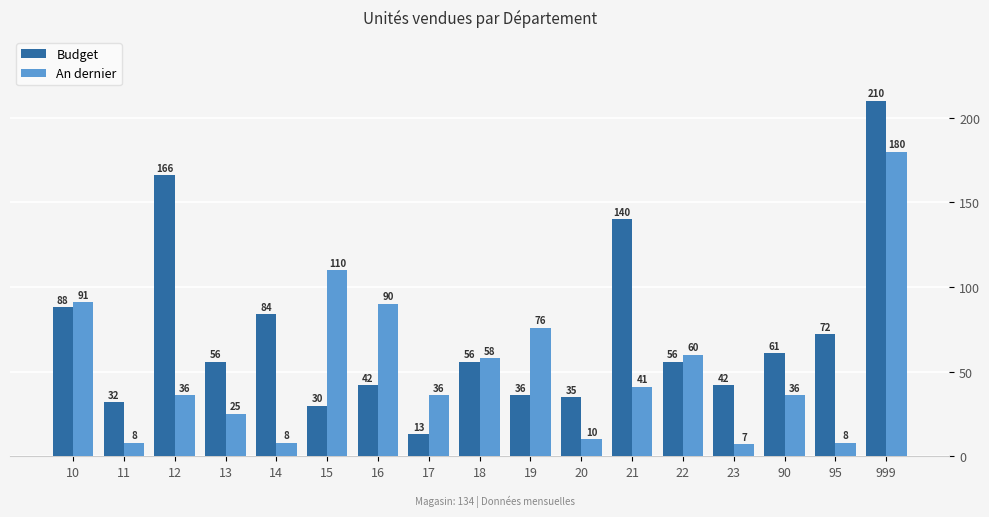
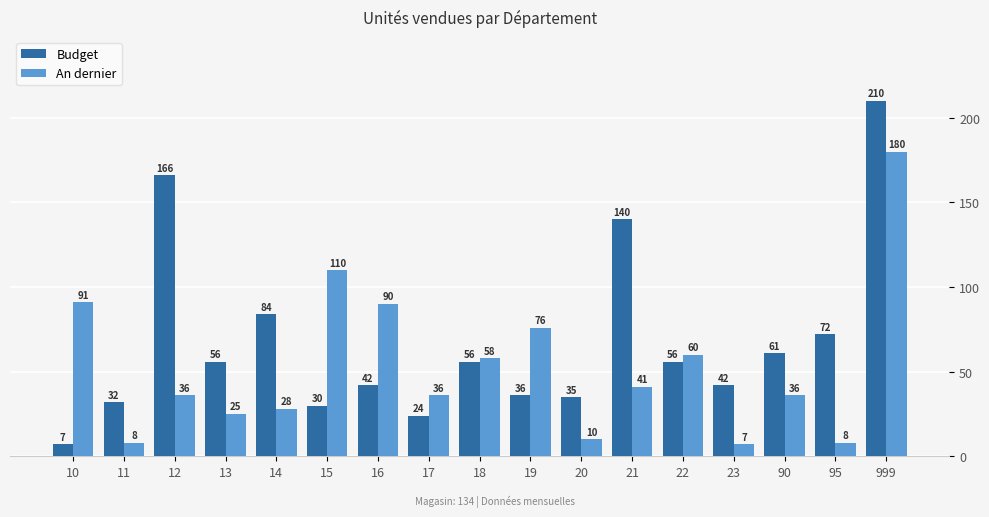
Budget, 10: 88 -> 7
An dernier, 14: 8 -> 28
Budget, 17: 13 -> 24
